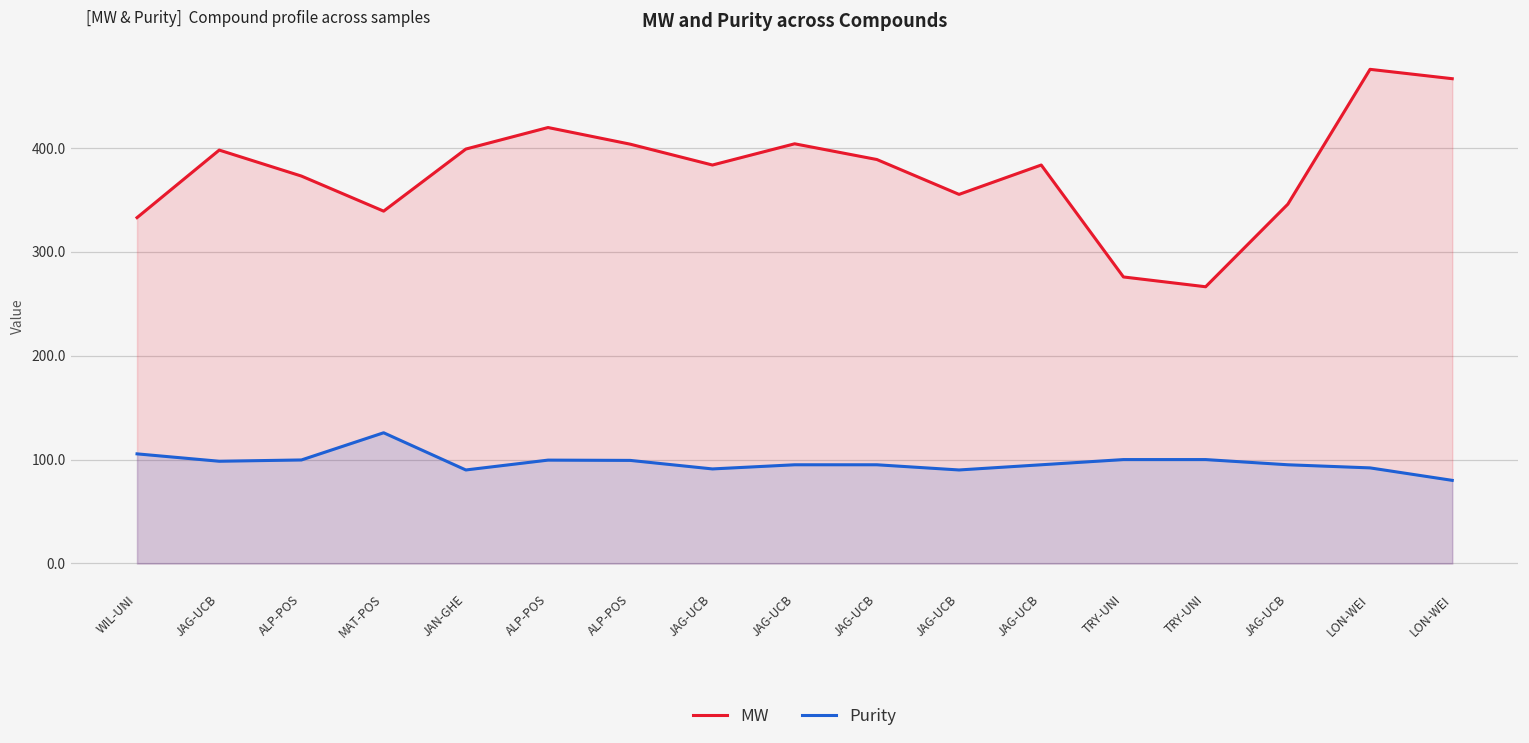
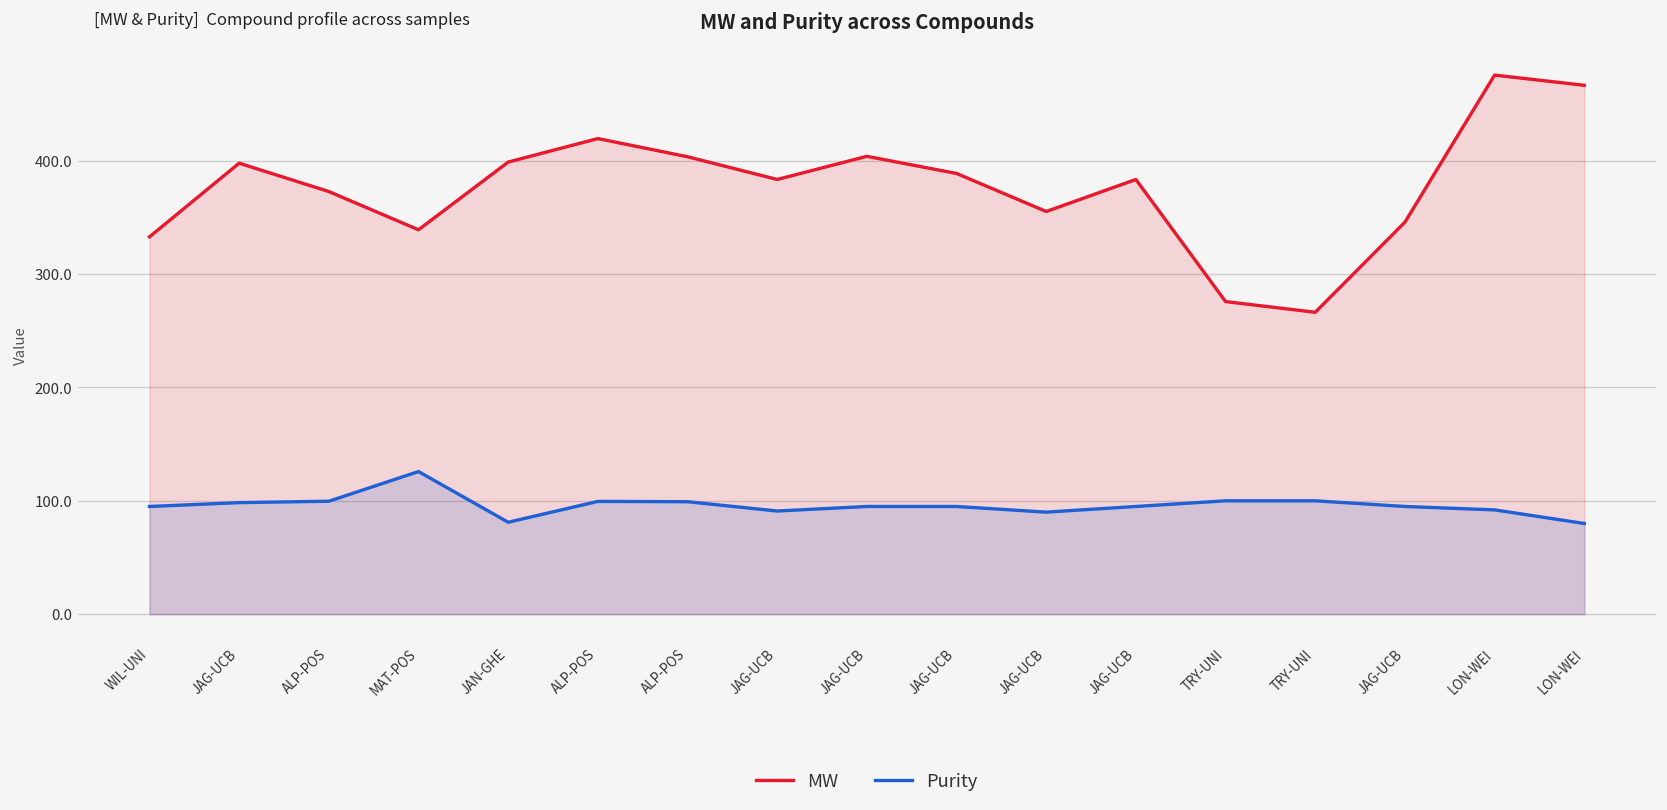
Purity, WIL-UNI: 110 -> 100
Purity, JAN-GHE: 90 -> 80
